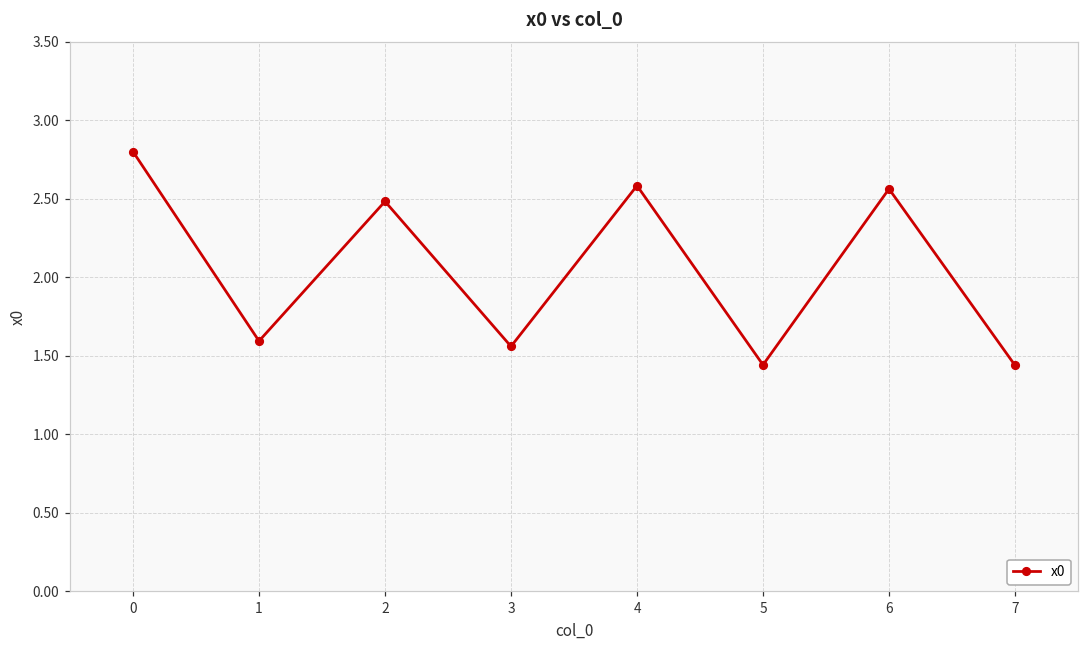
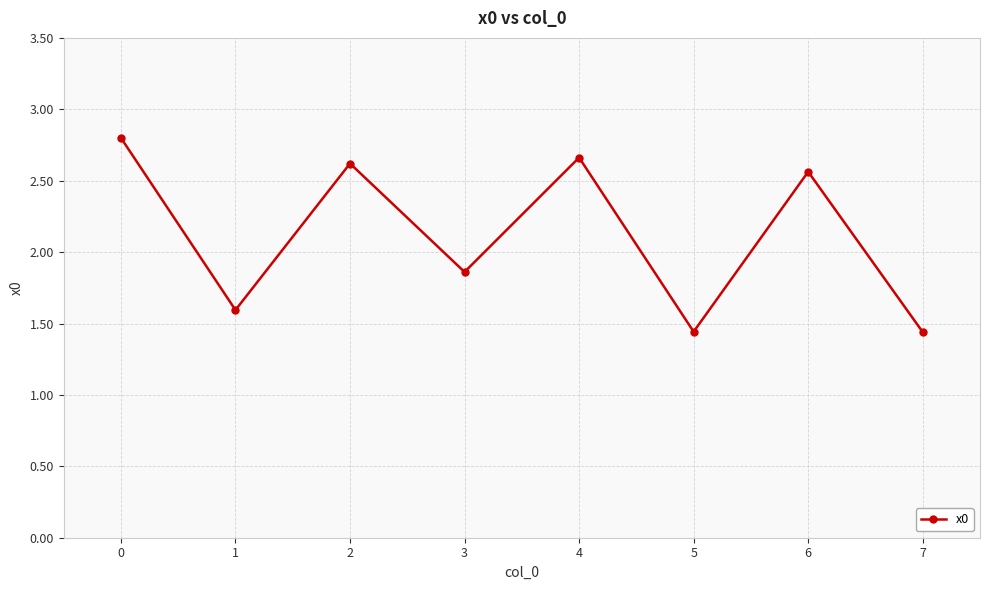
2: 2.48 -> 2.62
3: 1.56 -> 1.86
4: 2.58 -> 2.66
